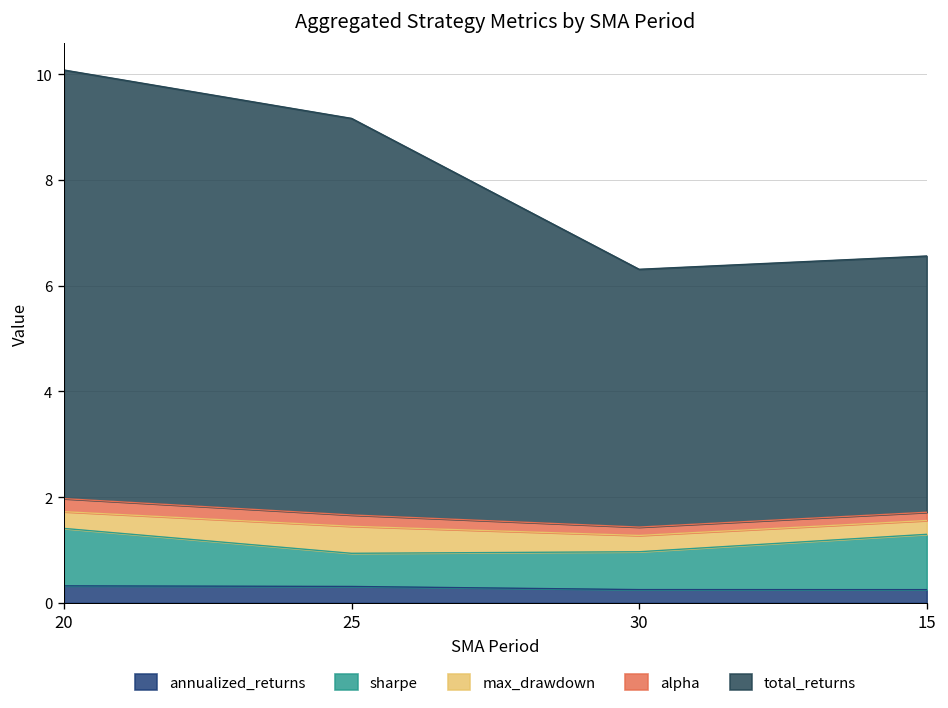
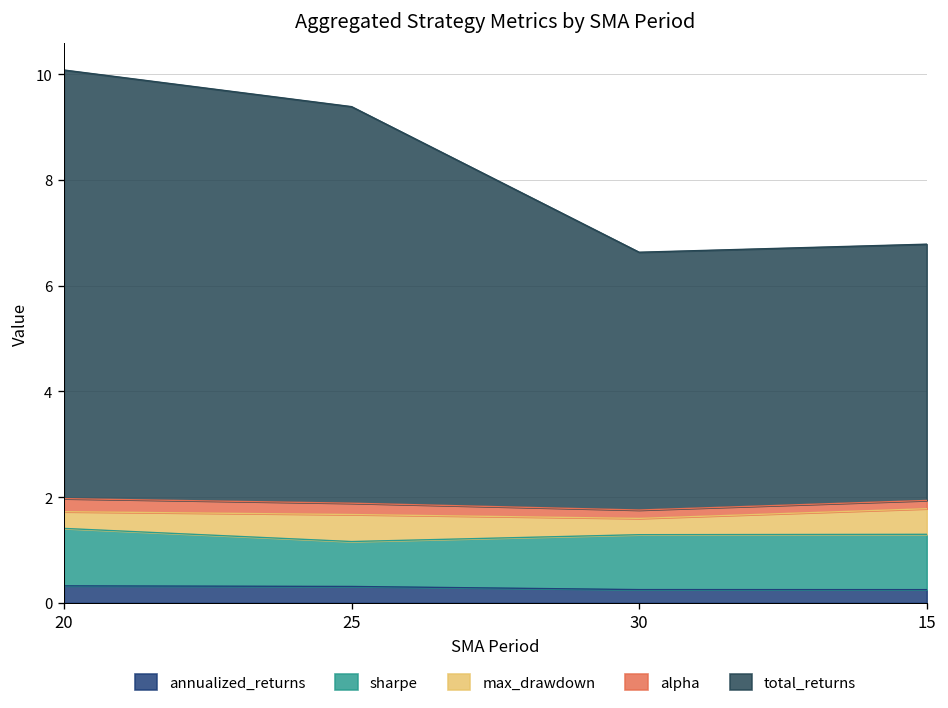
sharpe, 25: 0.6 -> 0.8
sharpe, 30: 0.7 -> 1.0
max_drawdown, 15: 0.3 -> 0.5
